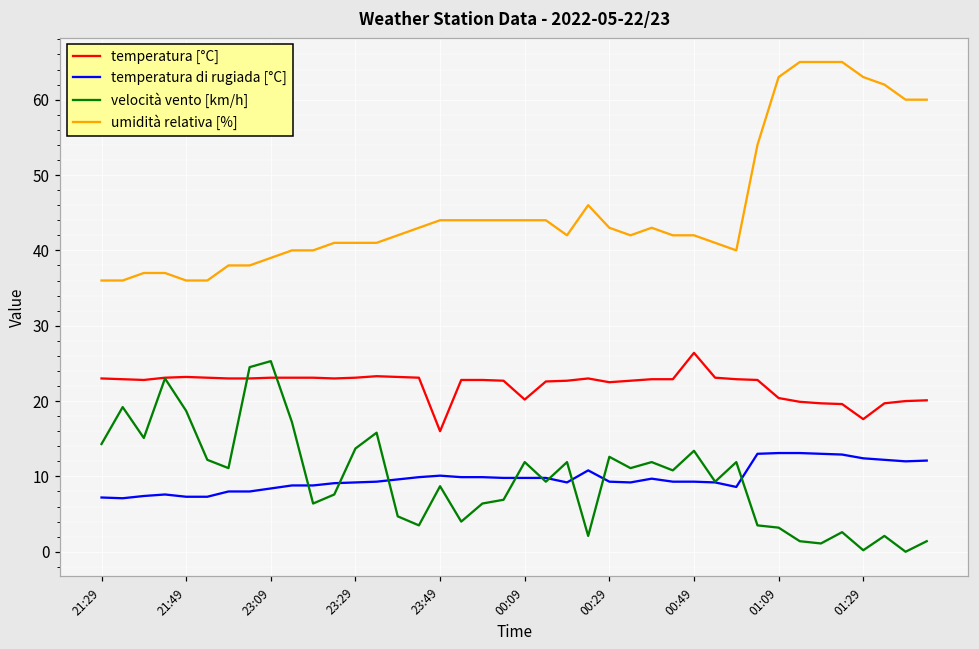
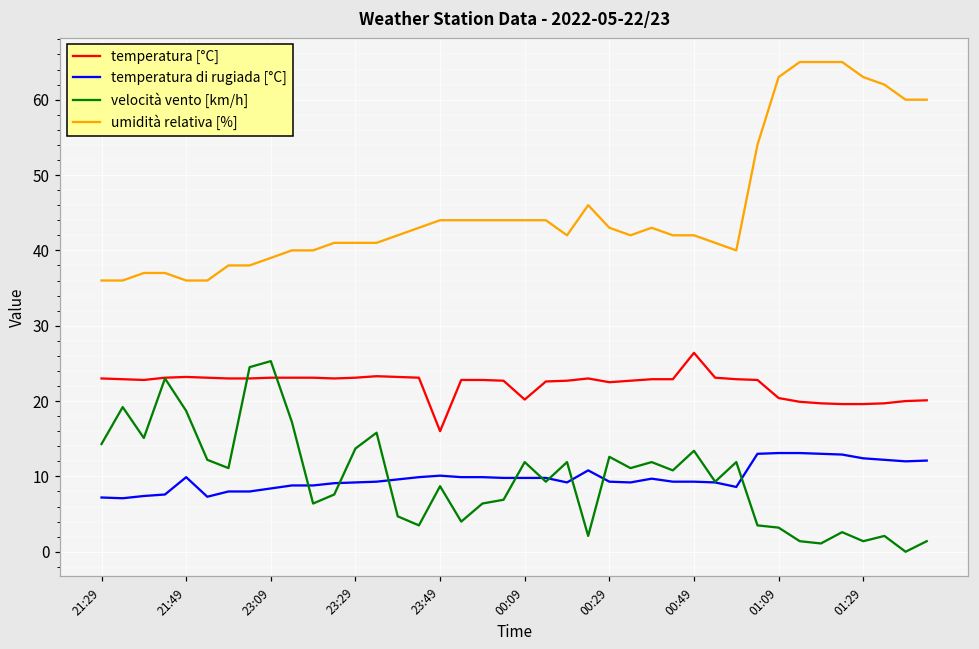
temperatura di rugiada [°C], 21:49: 7 -> 10
temperatura [°C], 01:29: 18 -> 20
velocità vento [km/h], 01:29: 0 -> 1
